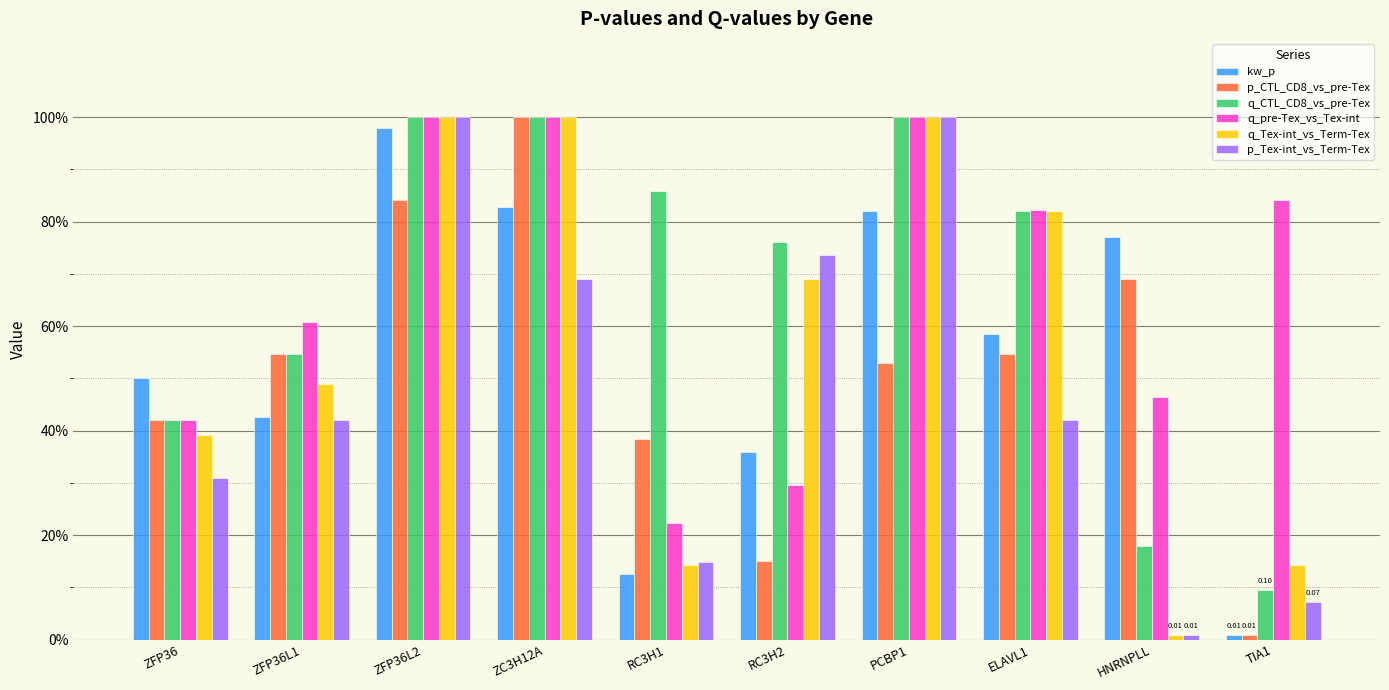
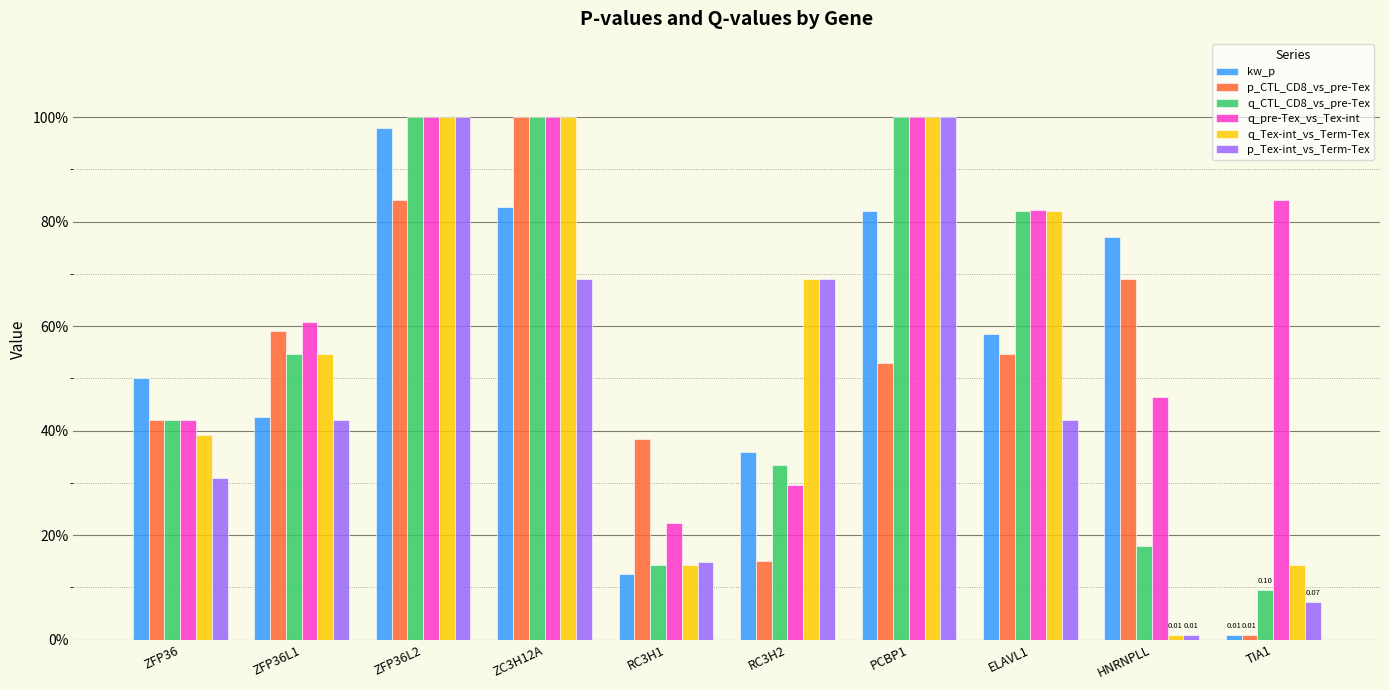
p_CTL_CD8_vs_pre-Tex, ZFP36L1: 55% -> 59%
q_Tex-int_vs_Term-Tex, ZFP36L1: 49% -> 55%
q_CTL_CD8_vs_pre-Tex, RC3H1: 86% -> 14%
q_CTL_CD8_vs_pre-Tex, RC3H2: 76% -> 33%
p_Tex-int_vs_Term-Tex, RC3H2: 74% -> 69%
